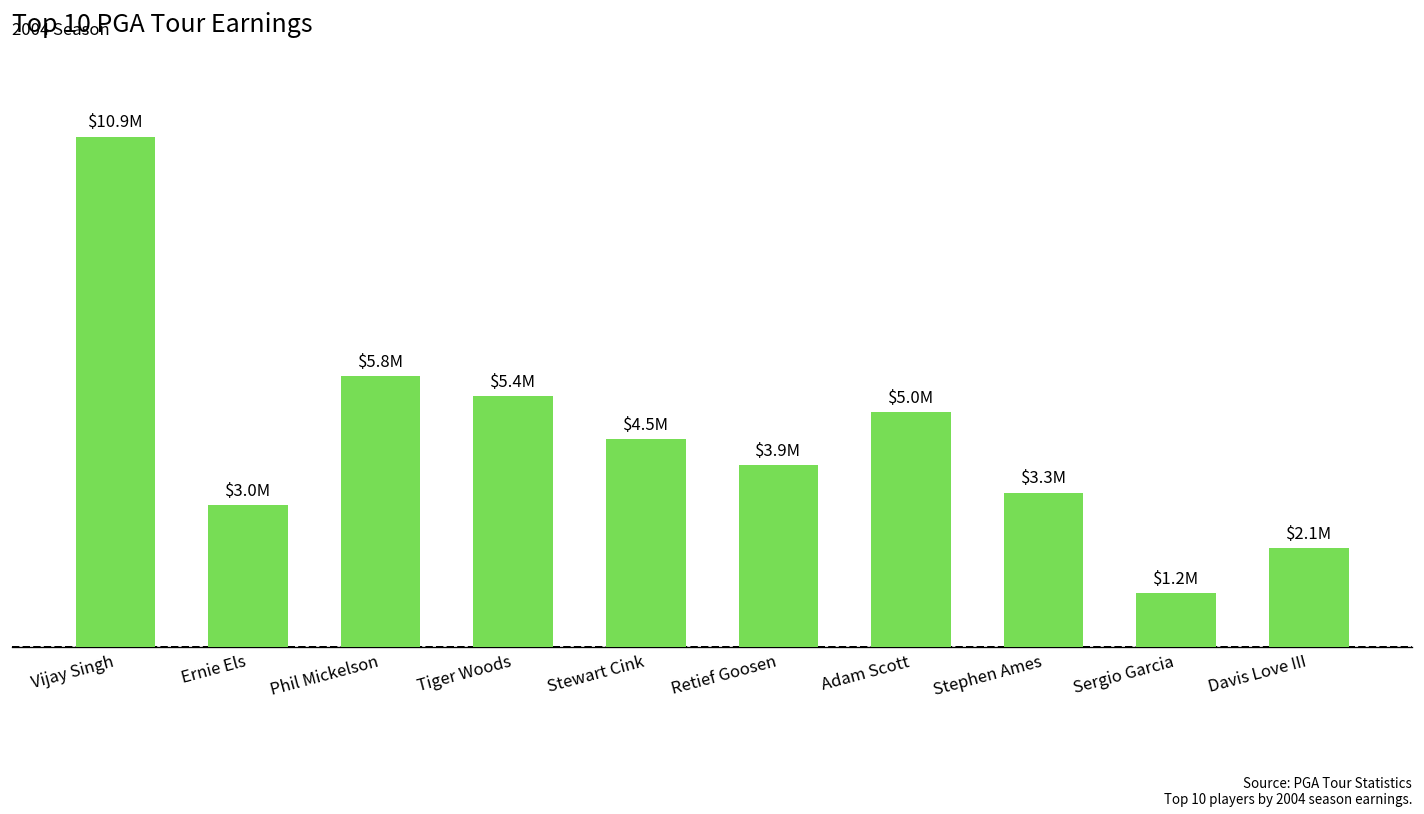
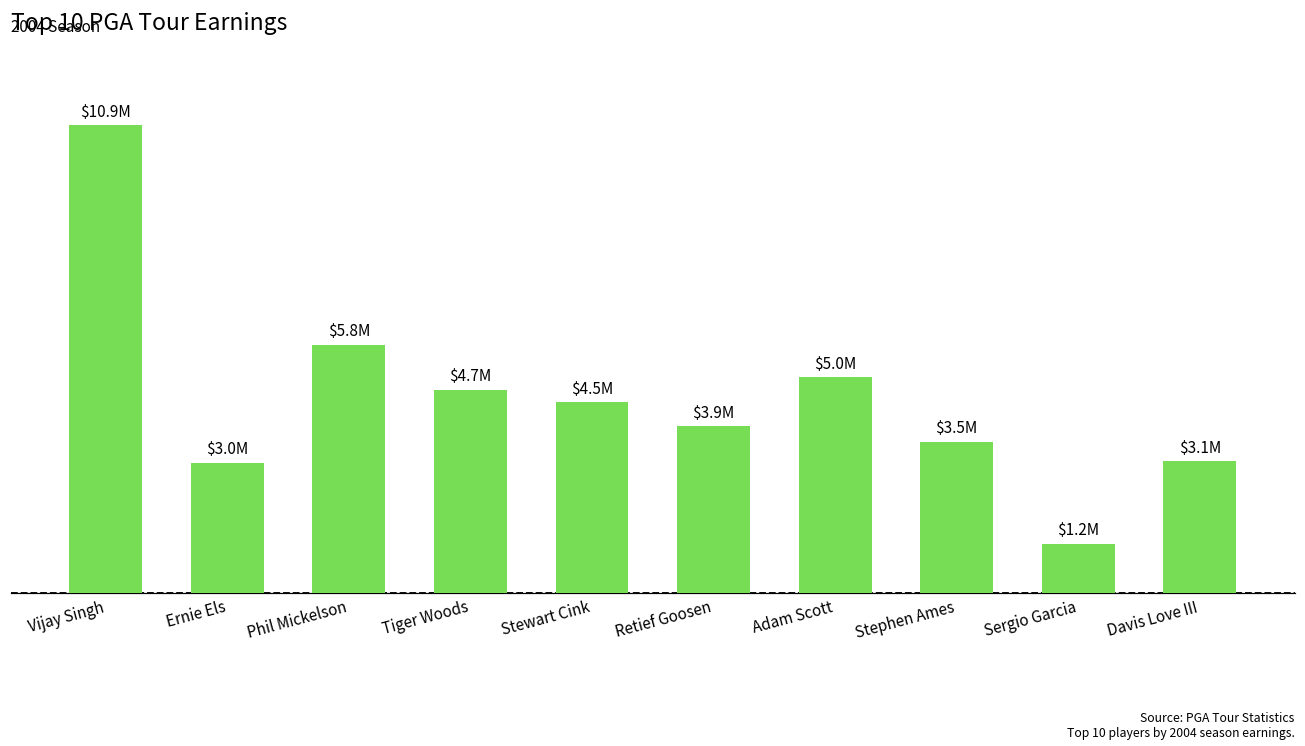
Tiger Woods: $5.4M -> $4.7M
Stephen Ames: $3.3M -> $3.5M
Davis Love III: $2.1M -> $3.1M
